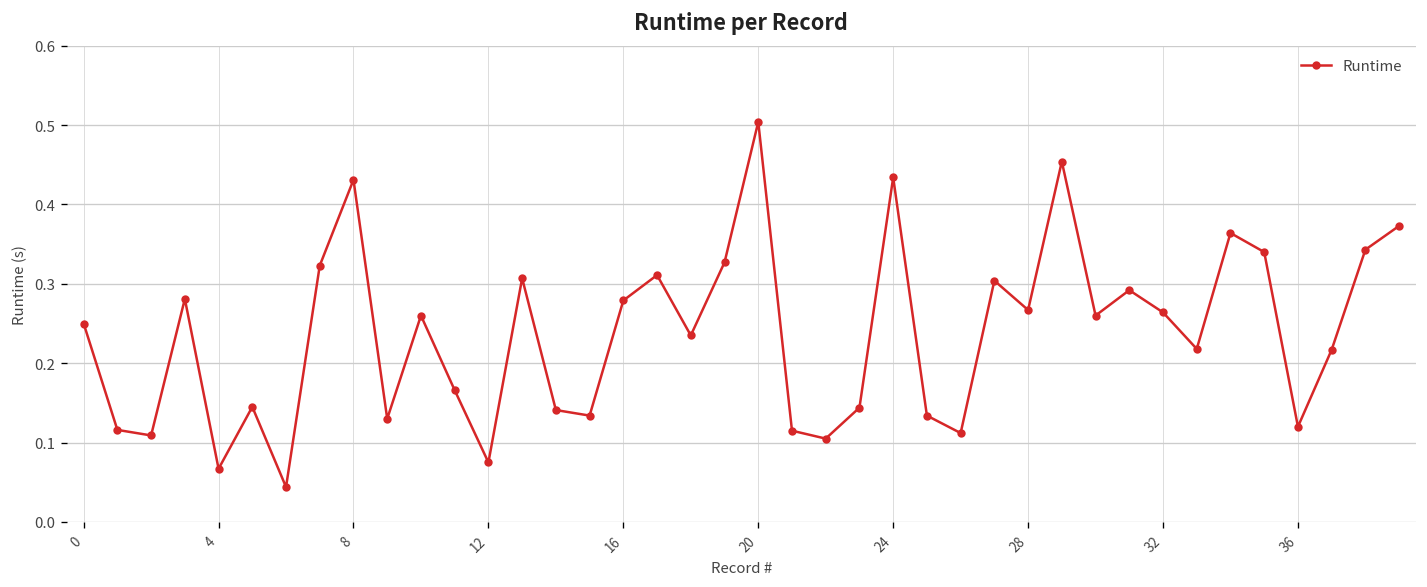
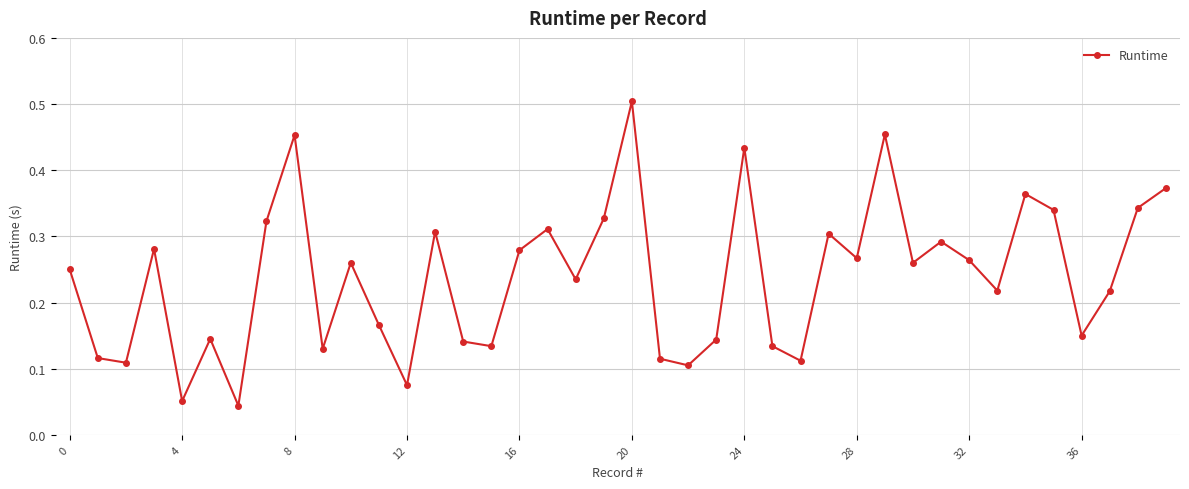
4: 0.07 -> 0.05
8: 0.43 -> 0.45
36: 0.12 -> 0.15
